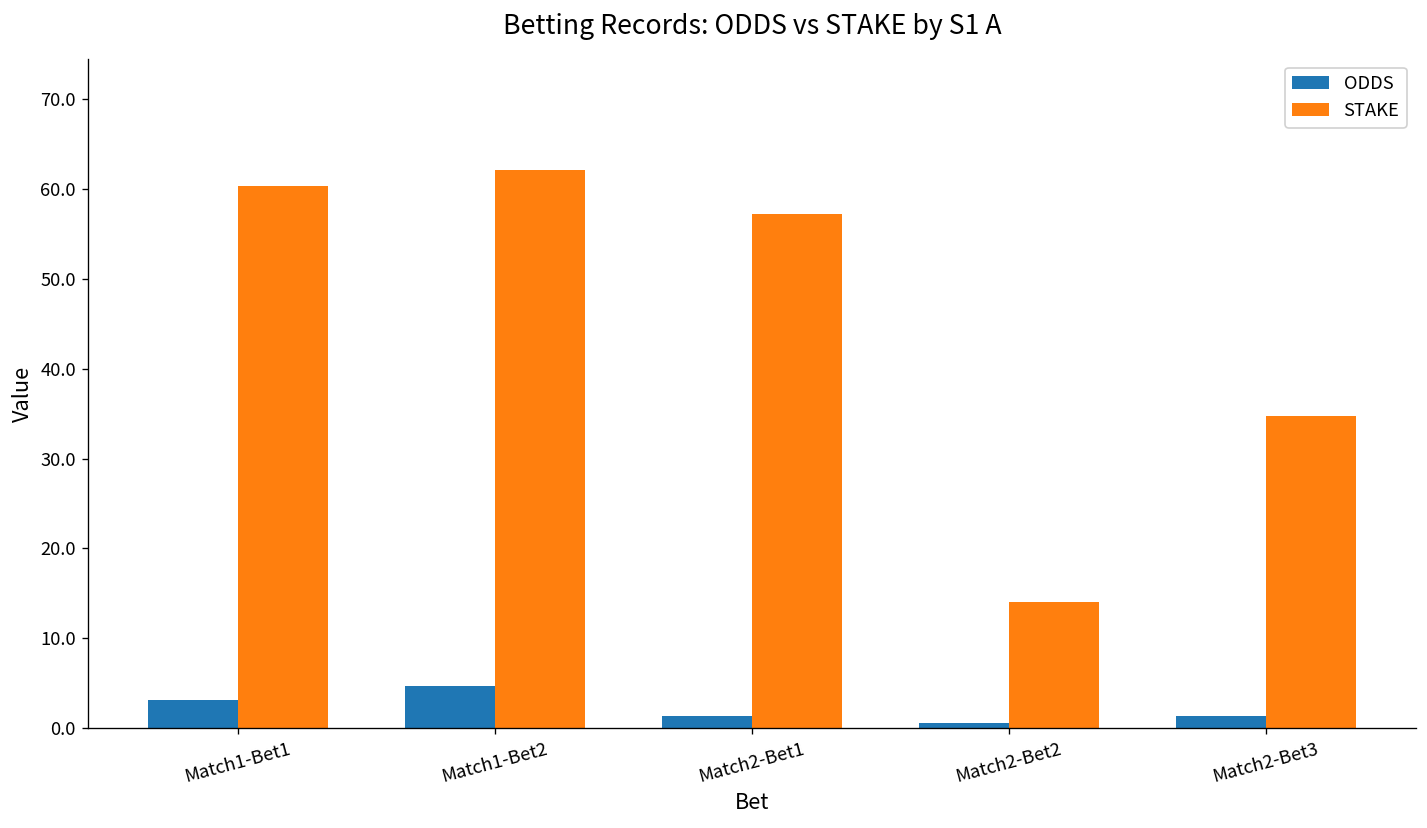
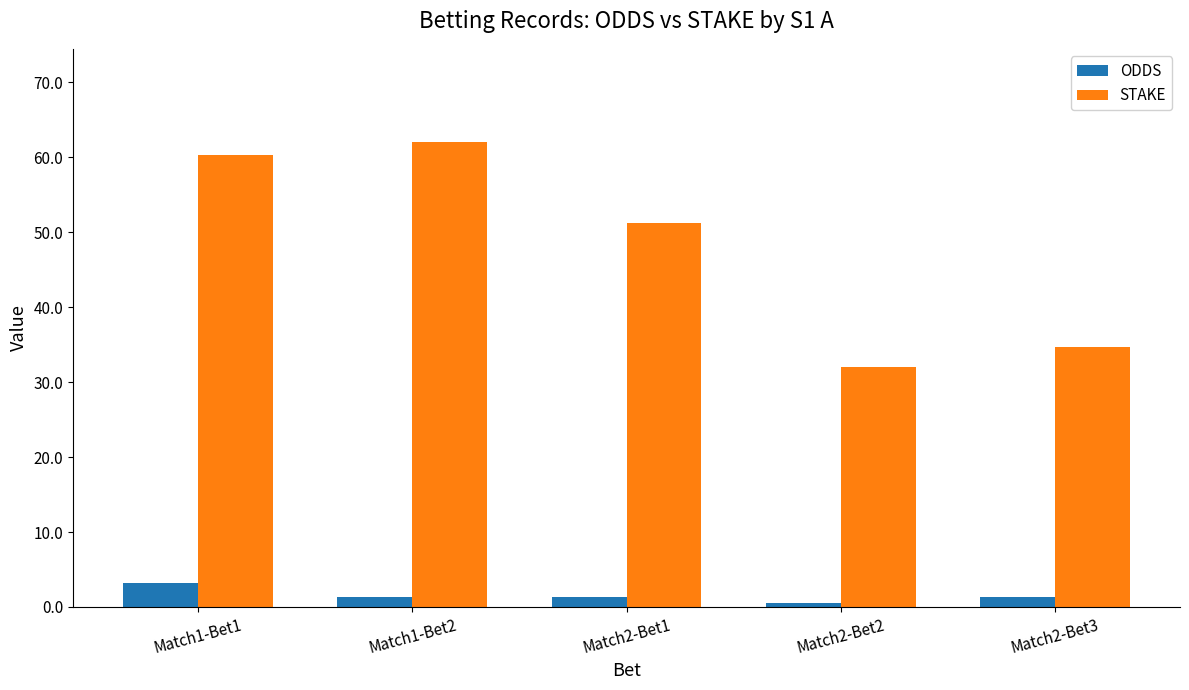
ODDS, Match1-Bet2: 5 -> 1
STAKE, Match2-Bet1: 57 -> 51
STAKE, Match2-Bet2: 14 -> 32
